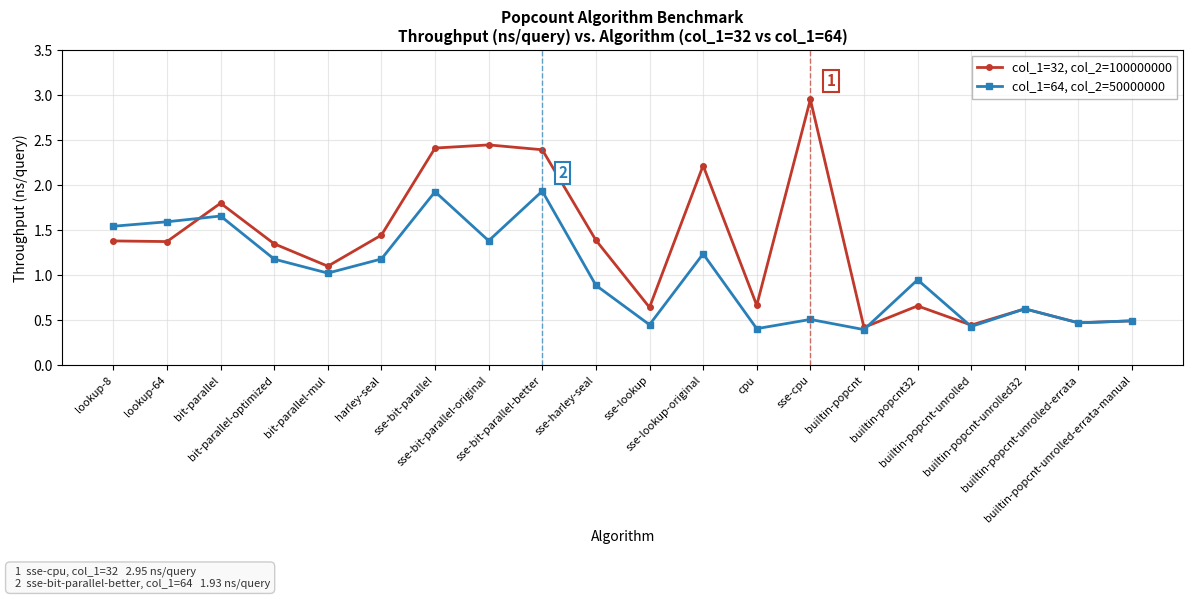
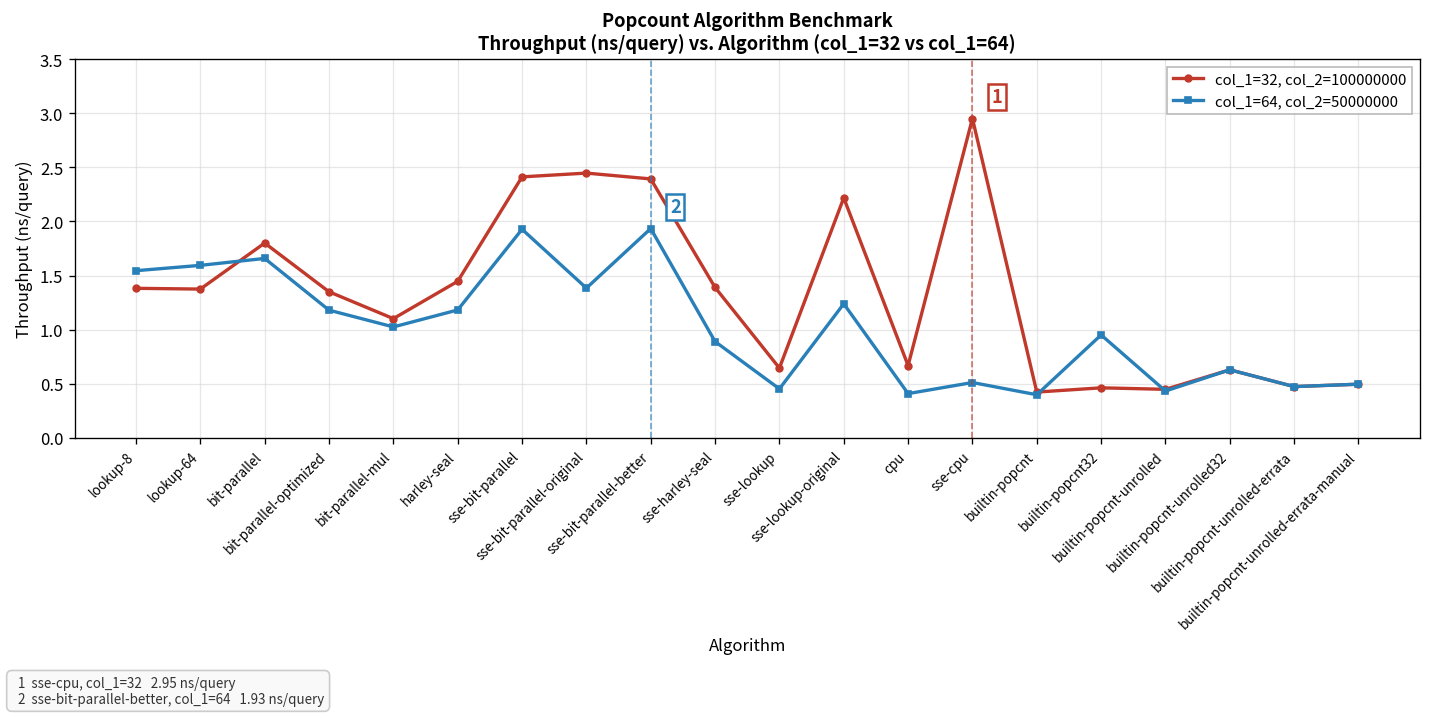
col_1=32, col_2=100000000, builtin-popcnt32: 0.7 -> 0.5
